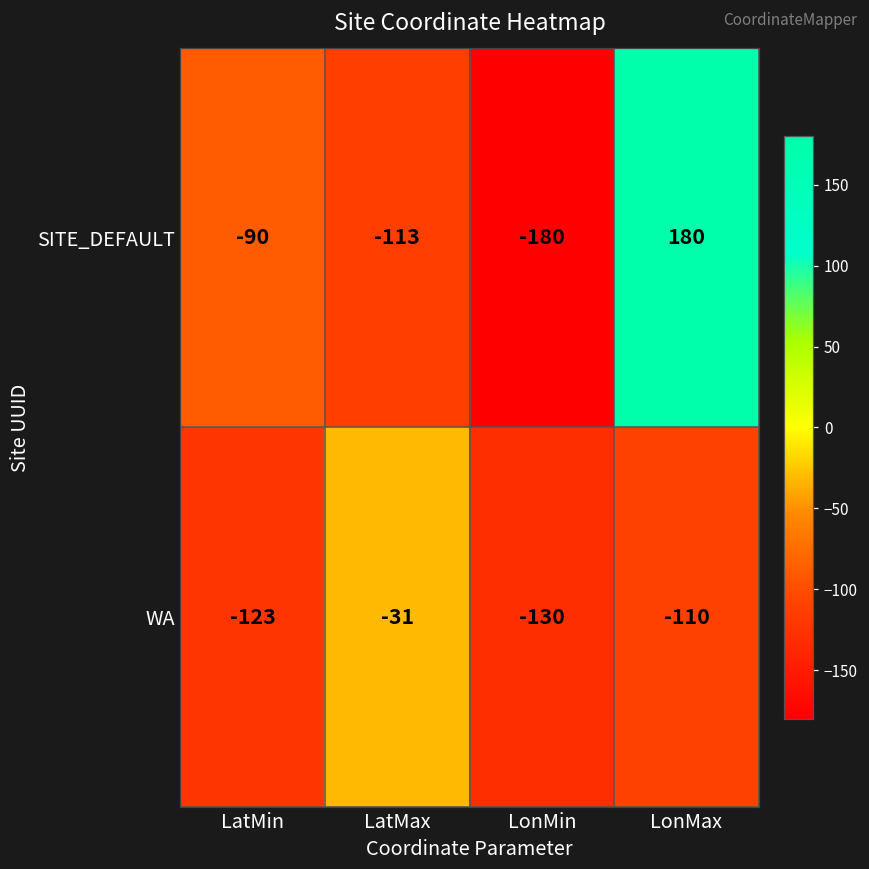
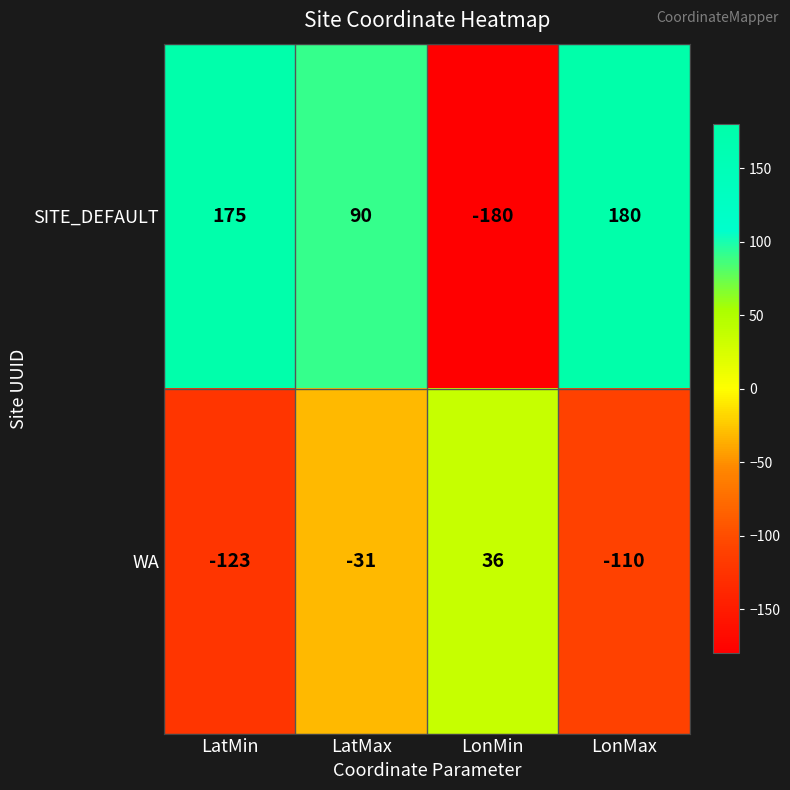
SITE_DEFAULT, LatMin: -90 -> 175
SITE_DEFAULT, LatMax: -113 -> 90
WA, LonMin: -130 -> 36
